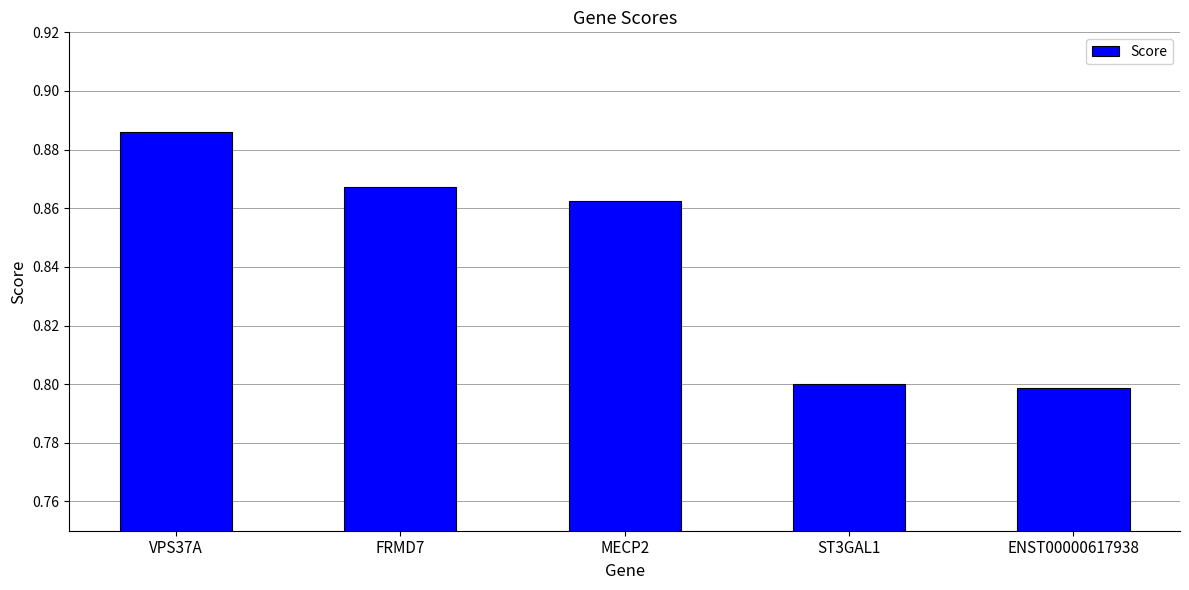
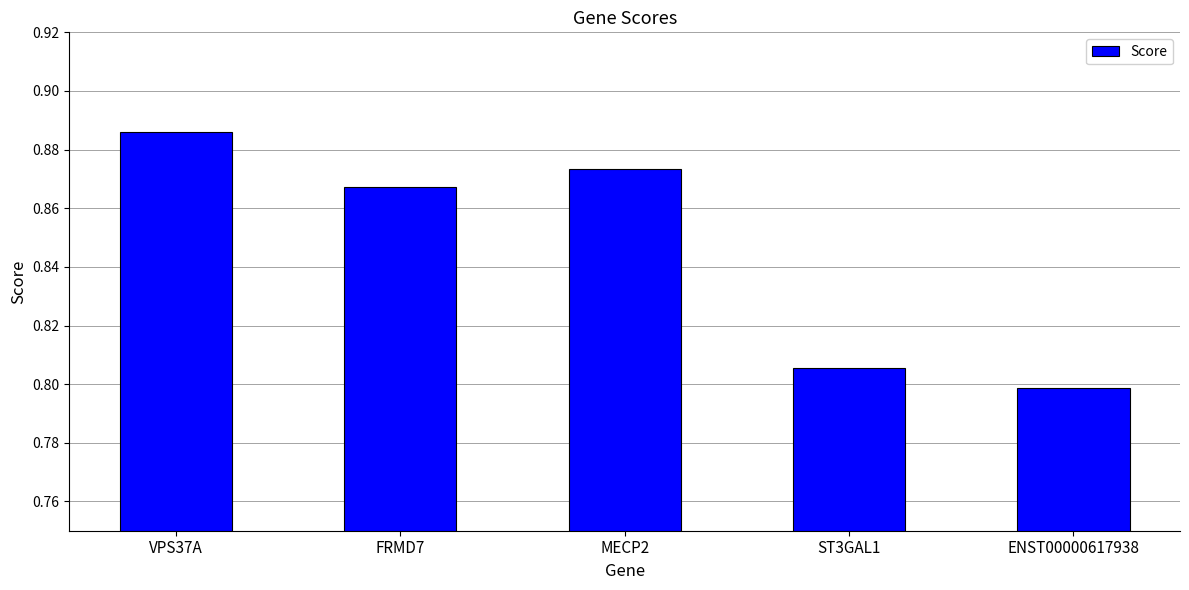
MECP2: 0.862 -> 0.874
ST3GAL1: 0.800 -> 0.806
